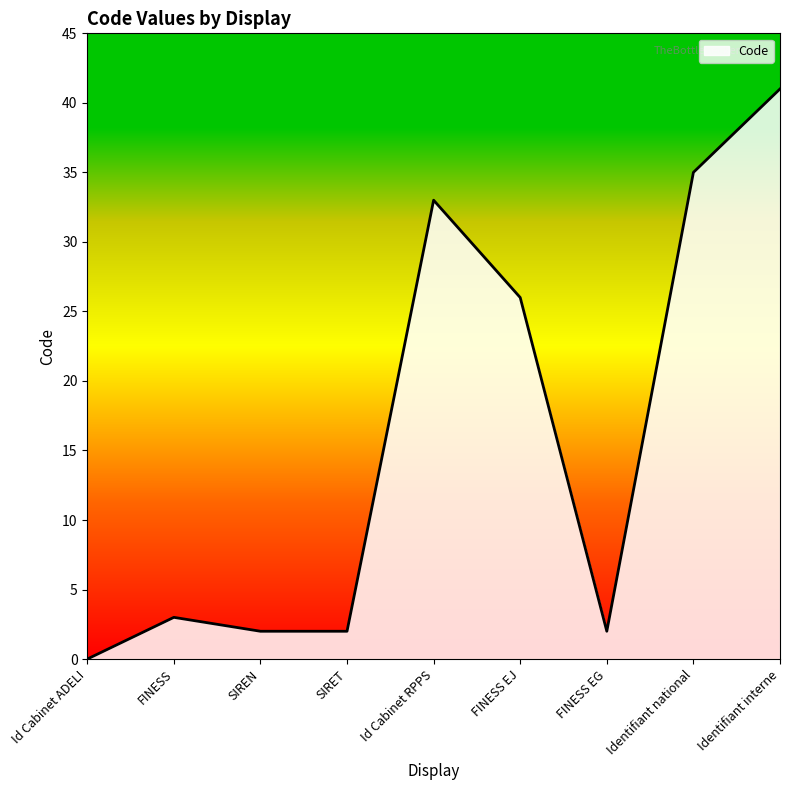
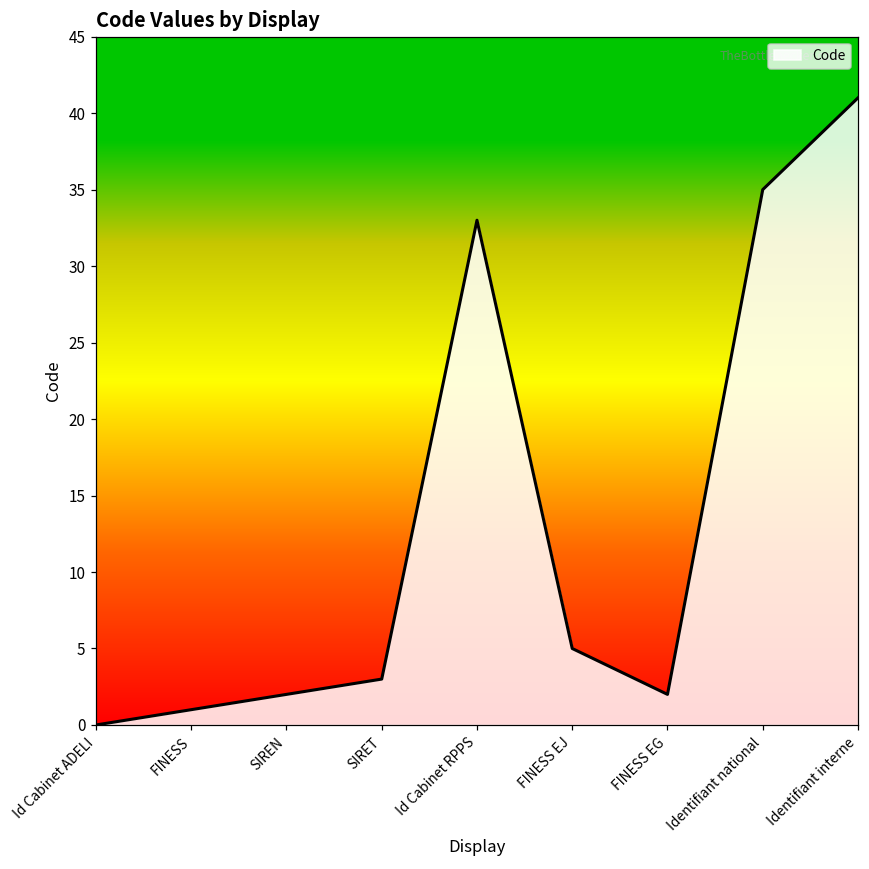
FINESS: 3 -> 1
SIRET: 2 -> 3
FINESS EJ: 26 -> 5
